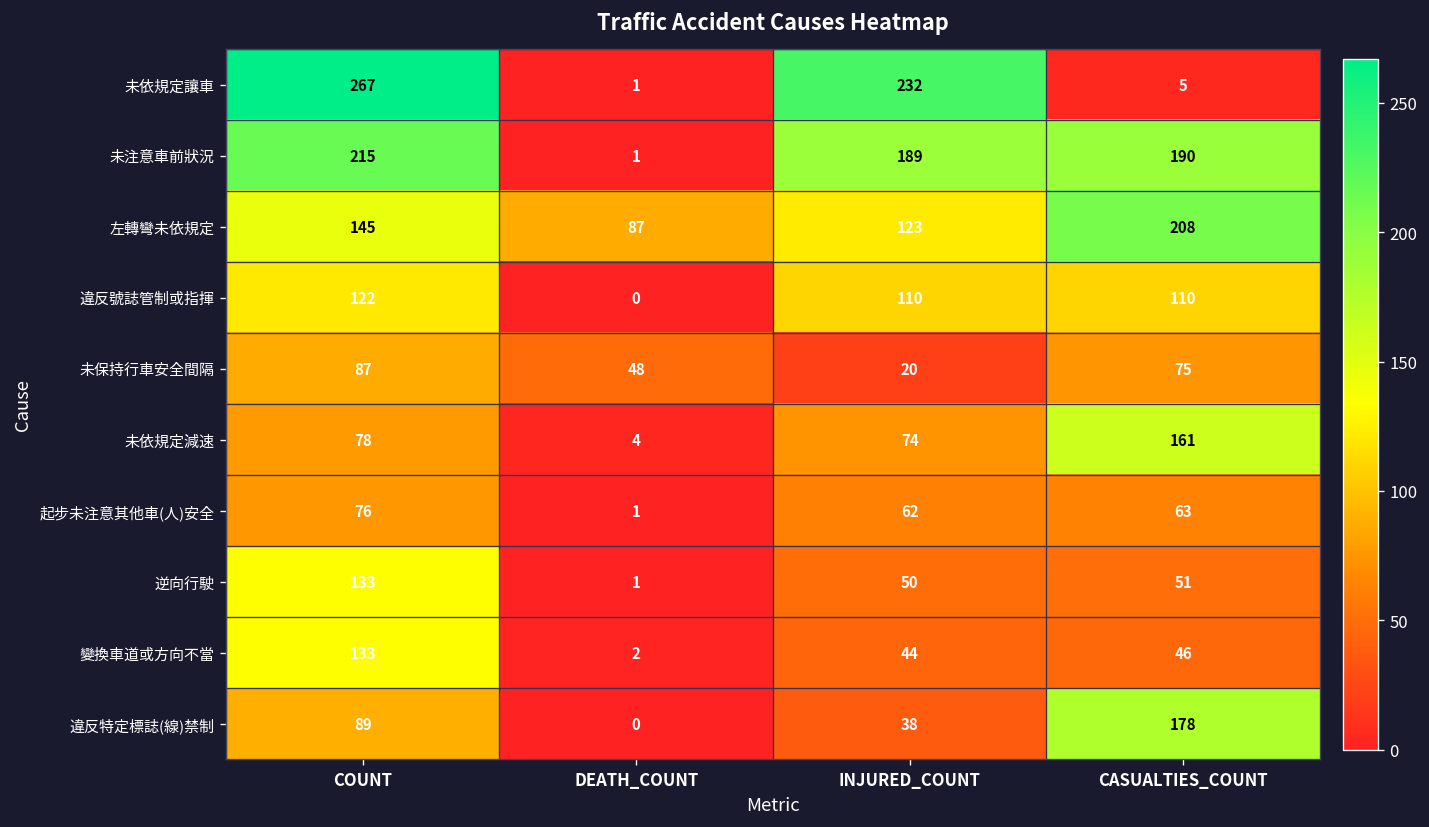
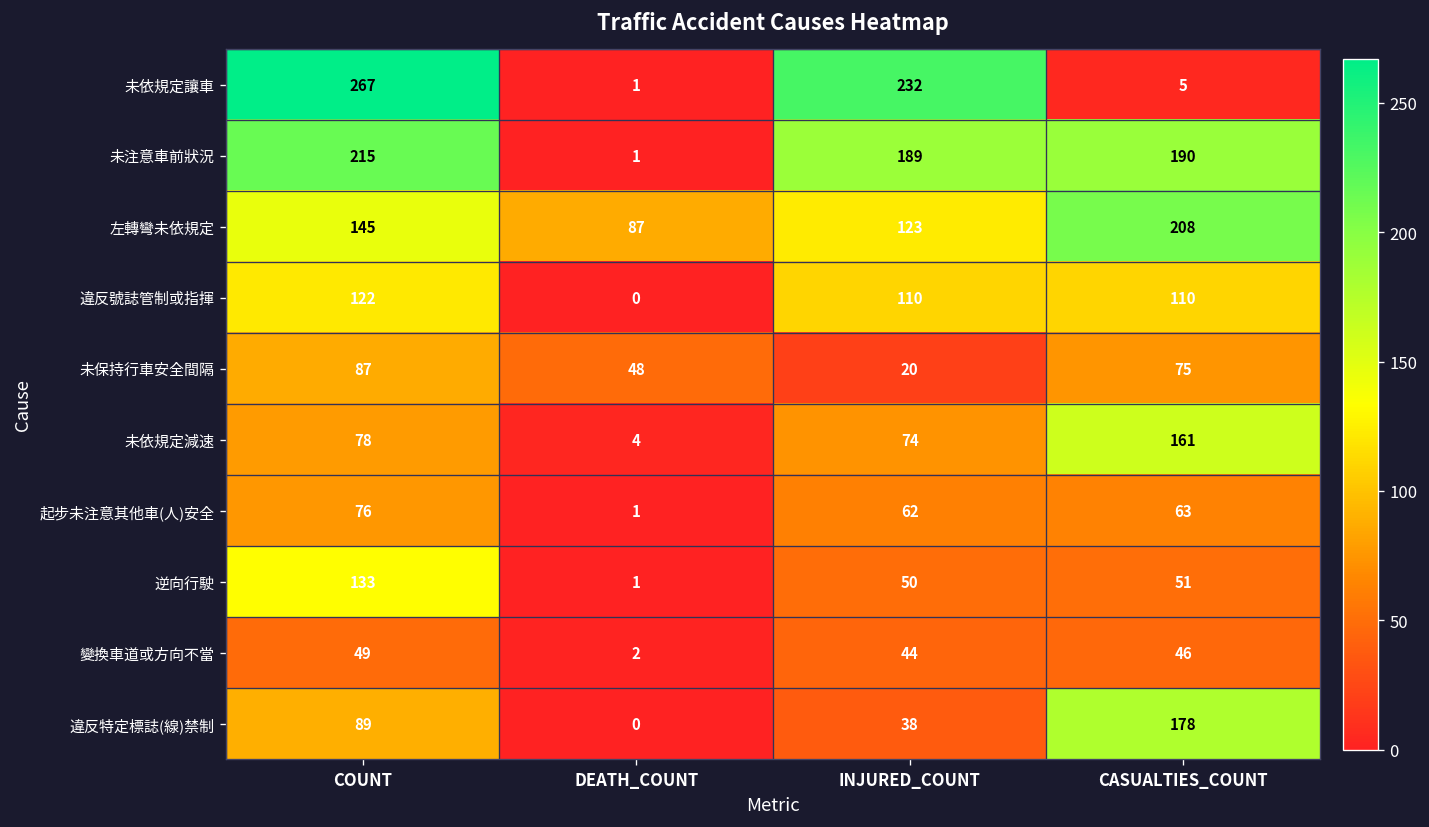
變換車道或方向不當, COUNT: 133 -> 49
